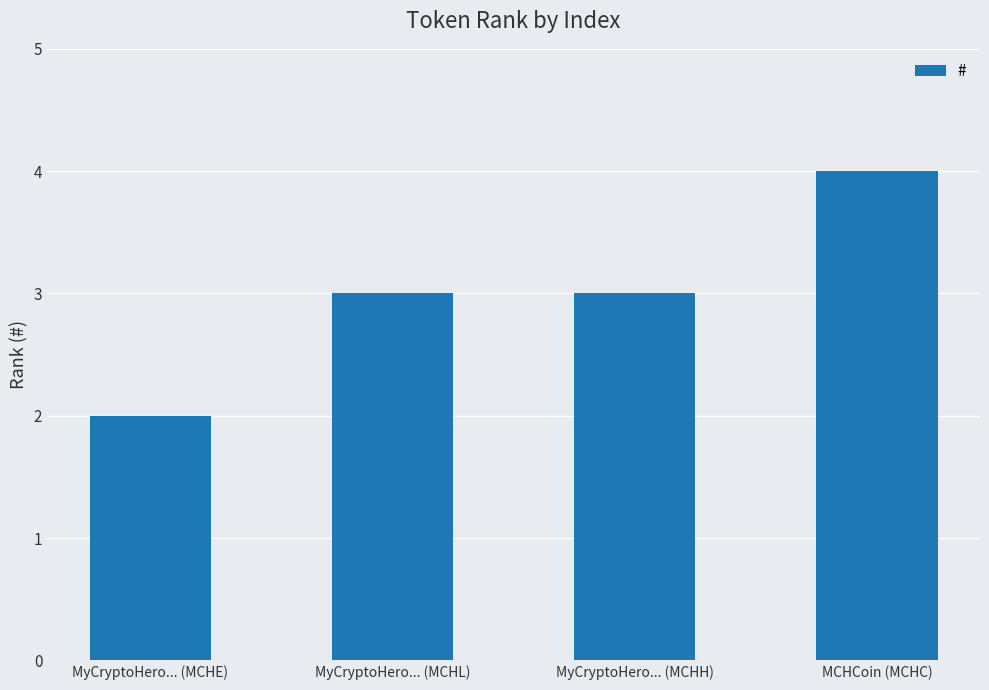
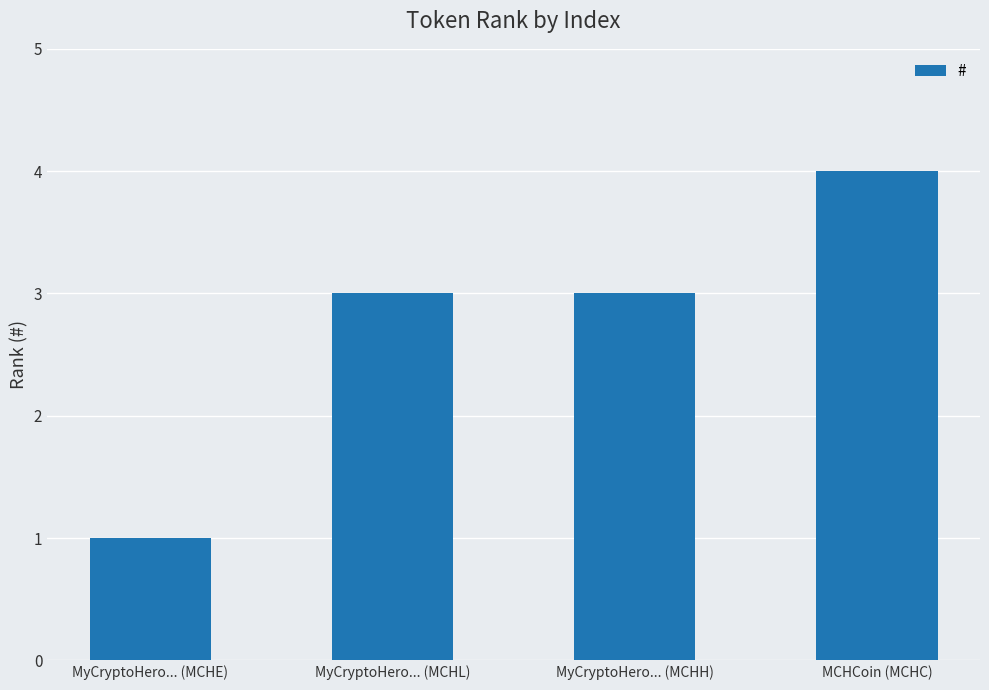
MyCryptoHero... (MCHE): 2 -> 1
